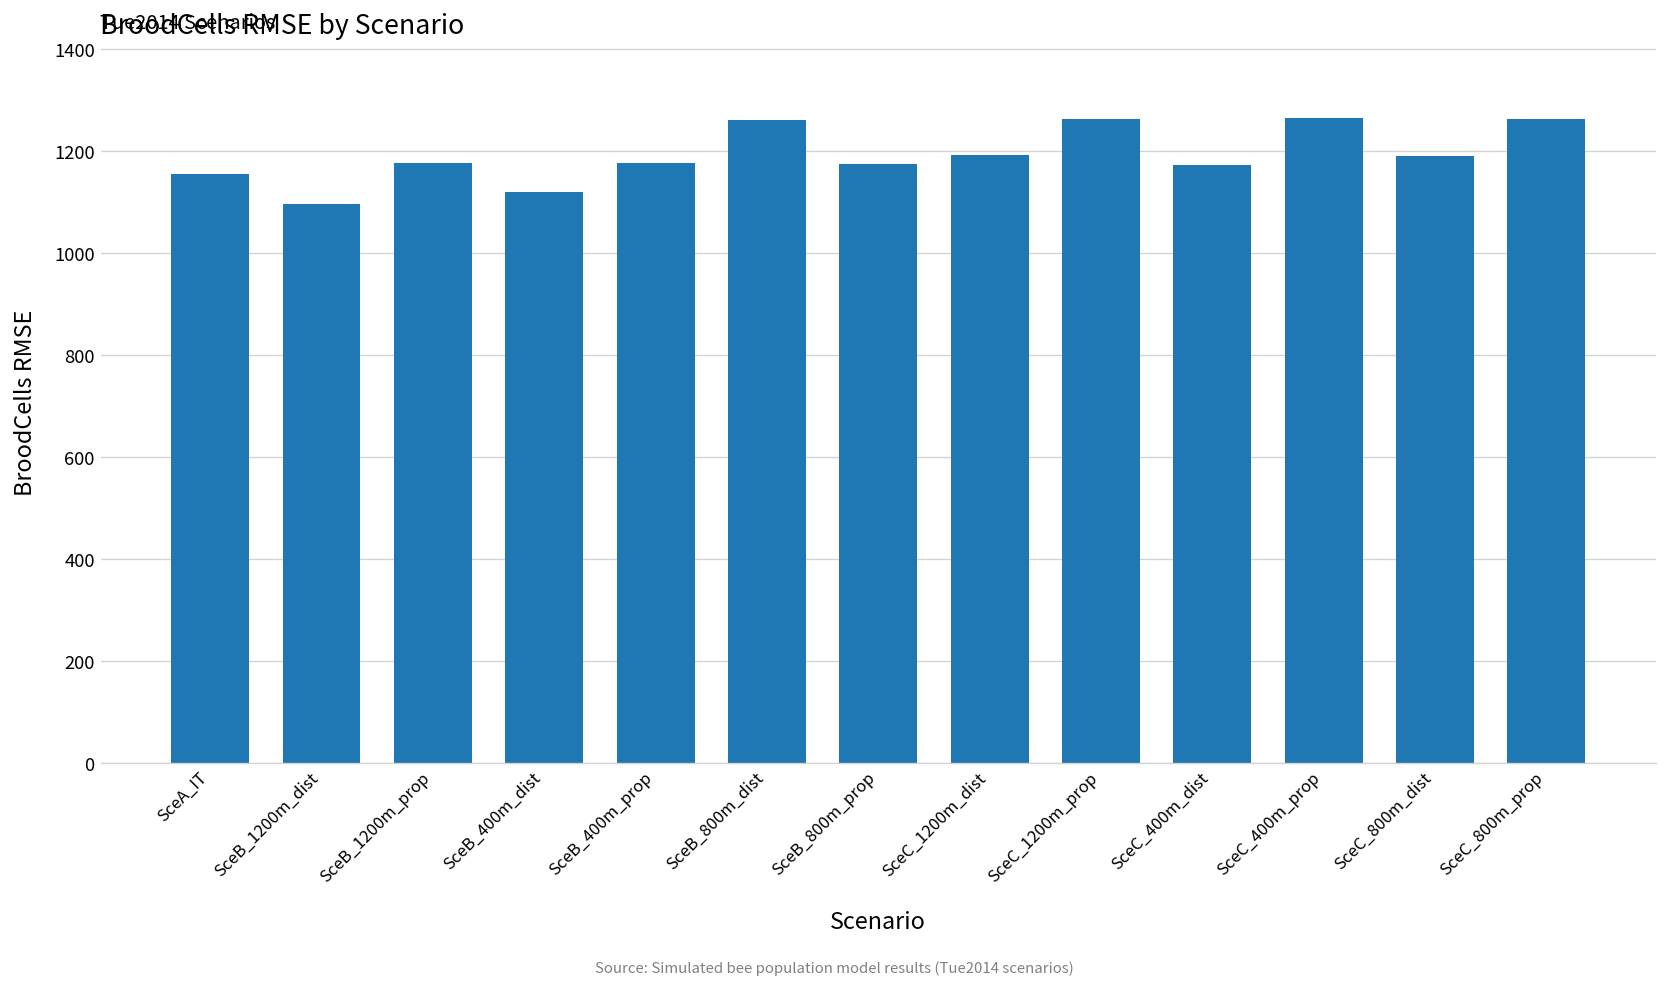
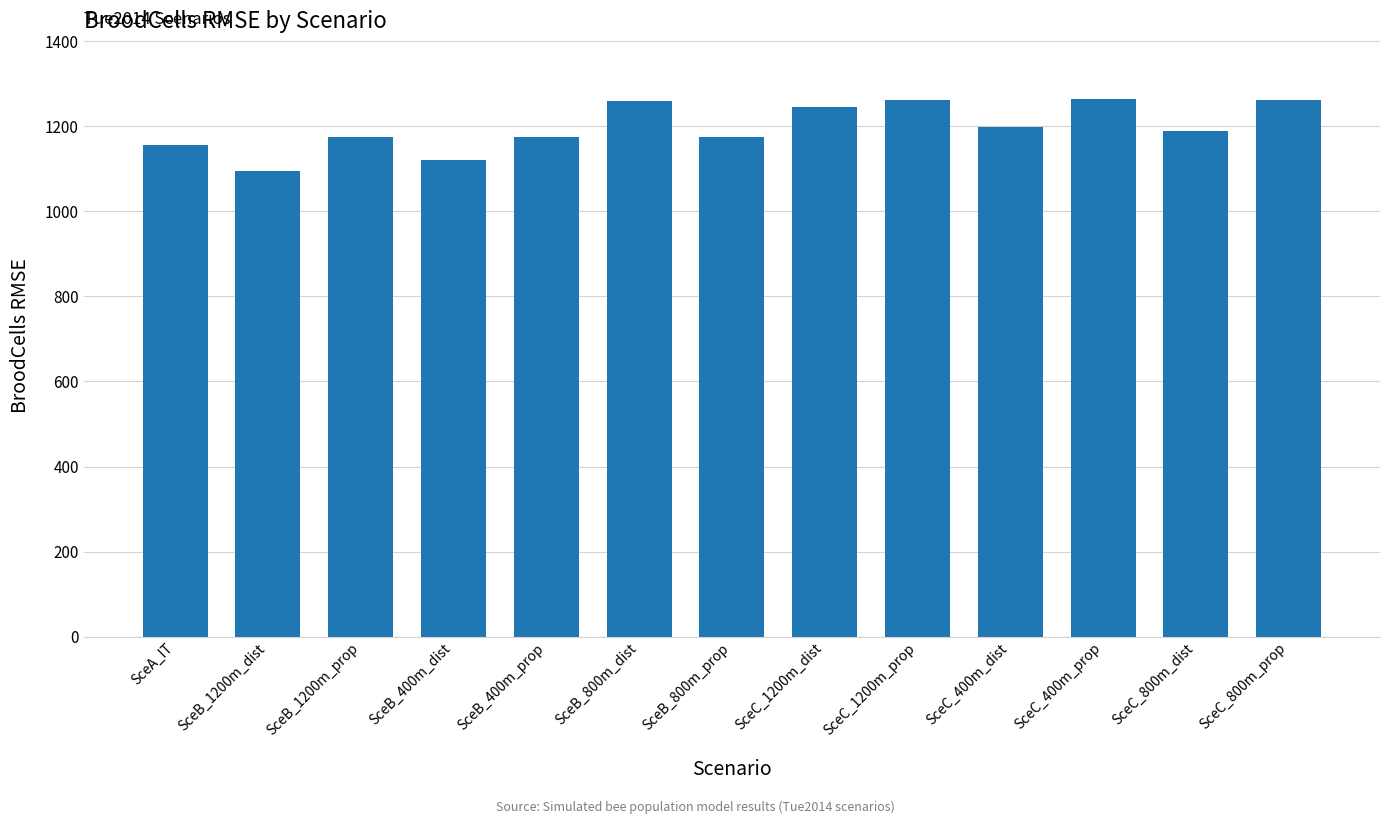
SceC_1200m_dist: 1190 -> 1250
SceC_400m_dist: 1170 -> 1200
